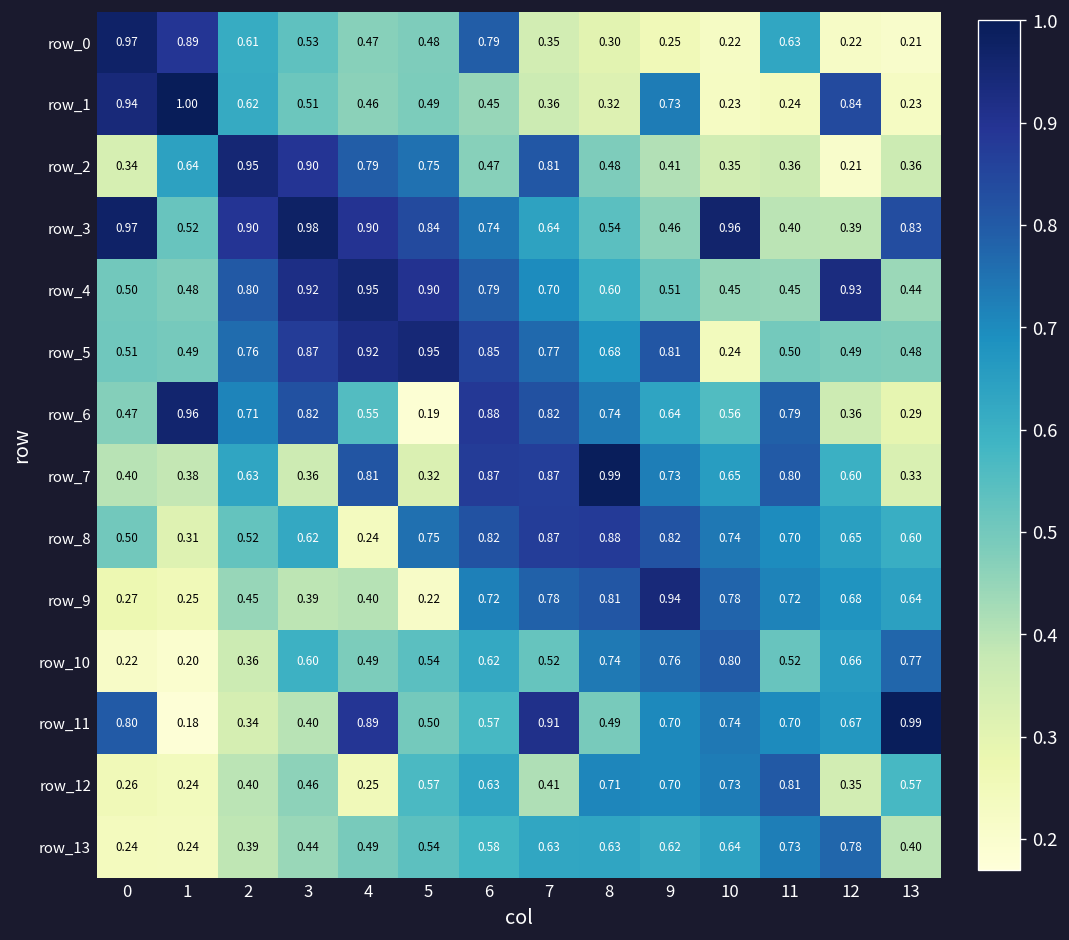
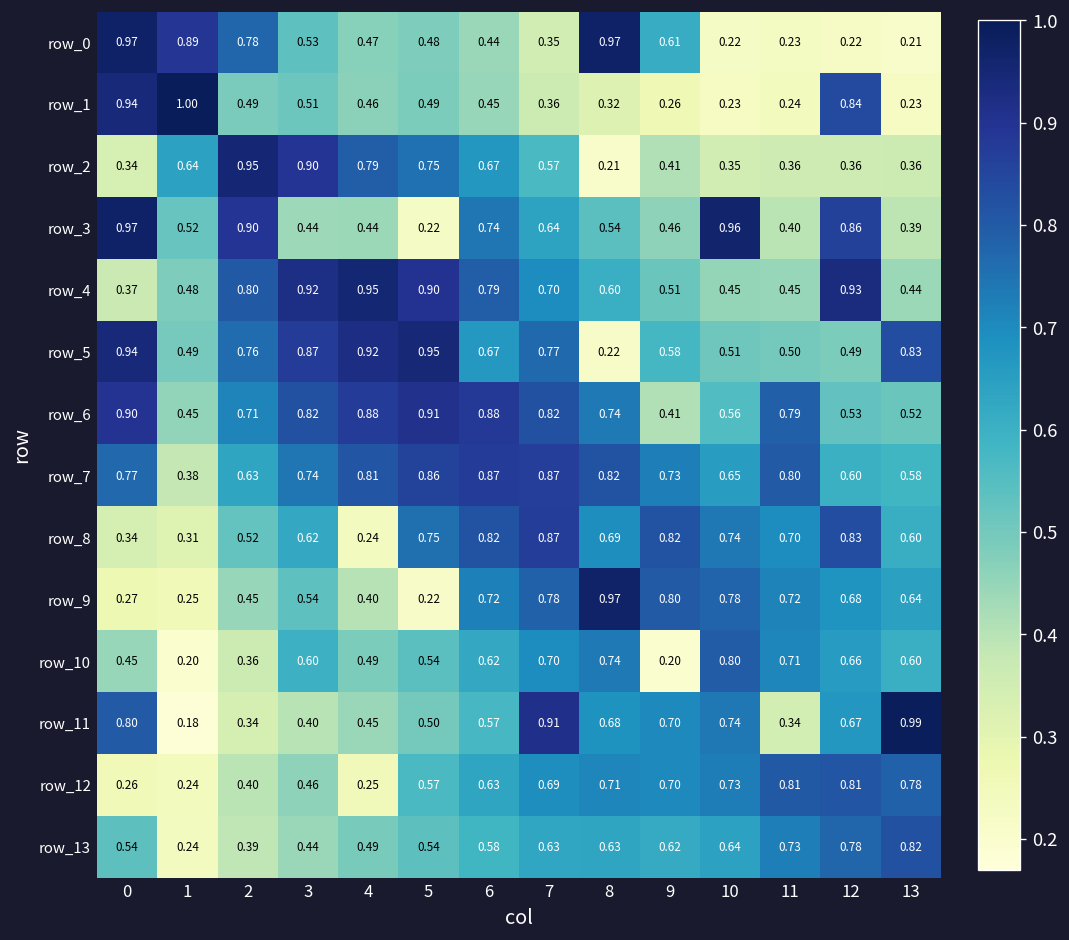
row_0, 2: 0.61 -> 0.78
row_0, 6: 0.79 -> 0.44
row_0, 8: 0.30 -> 0.97
row_0, 9: 0.25 -> 0.61
row_0, 11: 0.63 -> 0.23
row_1, 2: 0.62 -> 0.49
row_1, 9: 0.73 -> 0.26
row_2, 6: 0.47 -> 0.67
row_2, 7: 0.81 -> 0.57
row_2, 8: 0.48 -> 0.21
row_2, 12: 0.21 -> 0.36
row_3, 3: 0.98 -> 0.44
row_3, 4: 0.90 -> 0.44
row_3, 5: 0.84 -> 0.22
row_3, 12: 0.39 -> 0.86
row_3, 13: 0.83 -> 0.39
row_4, 0: 0.50 -> 0.37
row_5, 0: 0.51 -> 0.94
row_5, 6: 0.85 -> 0.67
row_5, 8: 0.68 -> 0.22
row_5, 9: 0.81 -> 0.58
row_5, 10: 0.24 -> 0.51
row_5, 13: 0.48 -> 0.83
row_6, 0: 0.47 -> 0.90
row_6, 1: 0.96 -> 0.45
row_6, 4: 0.55 -> 0.88
row_6, 5: 0.19 -> 0.91
row_6, 9: 0.64 -> 0.41
row_6, 12: 0.36 -> 0.53
row_6, 13: 0.29 -> 0.52
row_7, 0: 0.40 -> 0.77
row_7, 3: 0.36 -> 0.74
row_7, 5: 0.32 -> 0.86
row_7, 8: 0.99 -> 0.82
row_7, 13: 0.33 -> 0.58
row_8, 0: 0.50 -> 0.34
row_8, 8: 0.88 -> 0.69
row_8, 12: 0.65 -> 0.83
row_9, 3: 0.39 -> 0.54
row_9, 8: 0.81 -> 0.97
row_9, 9: 0.94 -> 0.80
row_10, 0: 0.22 -> 0.45
row_10, 7: 0.52 -> 0.70
row_10, 9: 0.76 -> 0.20
row_10, 11: 0.52 -> 0.71
row_10, 13: 0.77 -> 0.60
row_11, 4: 0.89 -> 0.45
row_11, 8: 0.49 -> 0.68
row_11, 11: 0.70 -> 0.34
row_12, 7: 0.41 -> 0.69
row_12, 12: 0.35 -> 0.81
row_12, 13: 0.57 -> 0.78
row_13, 0: 0.24 -> 0.54
row_13, 13: 0.40 -> 0.82
